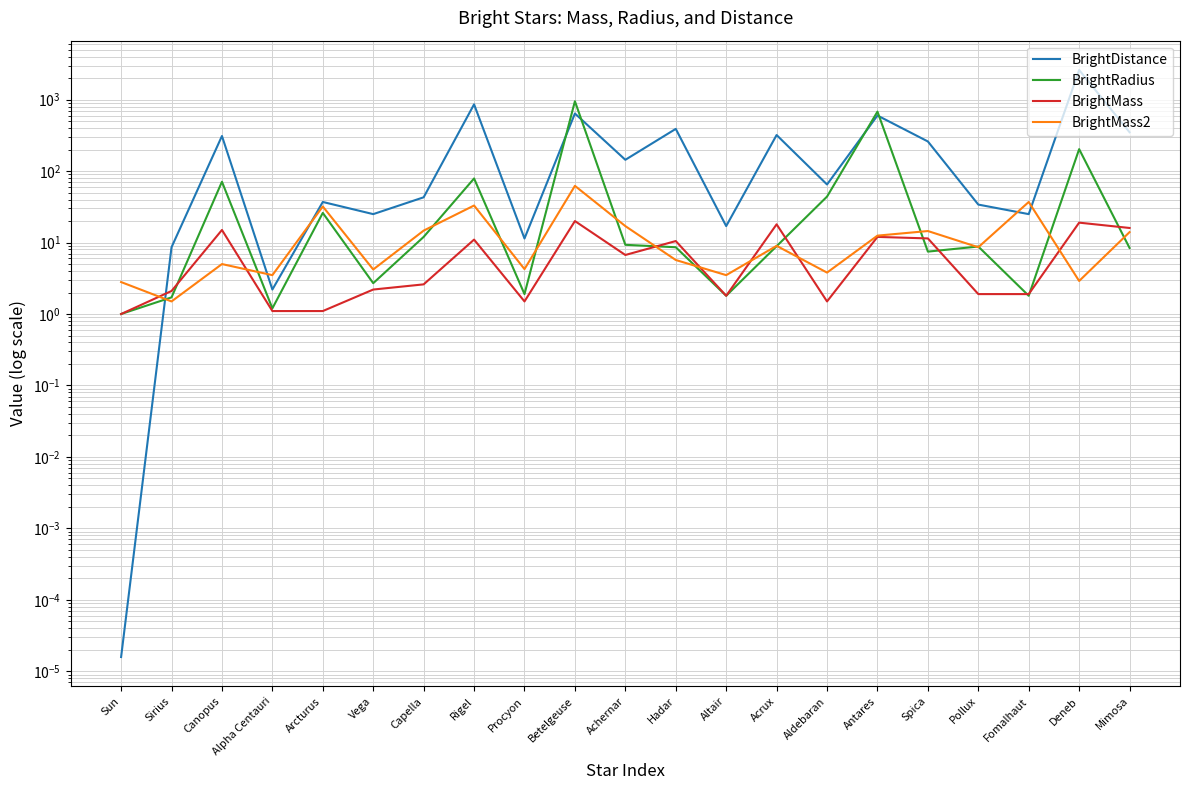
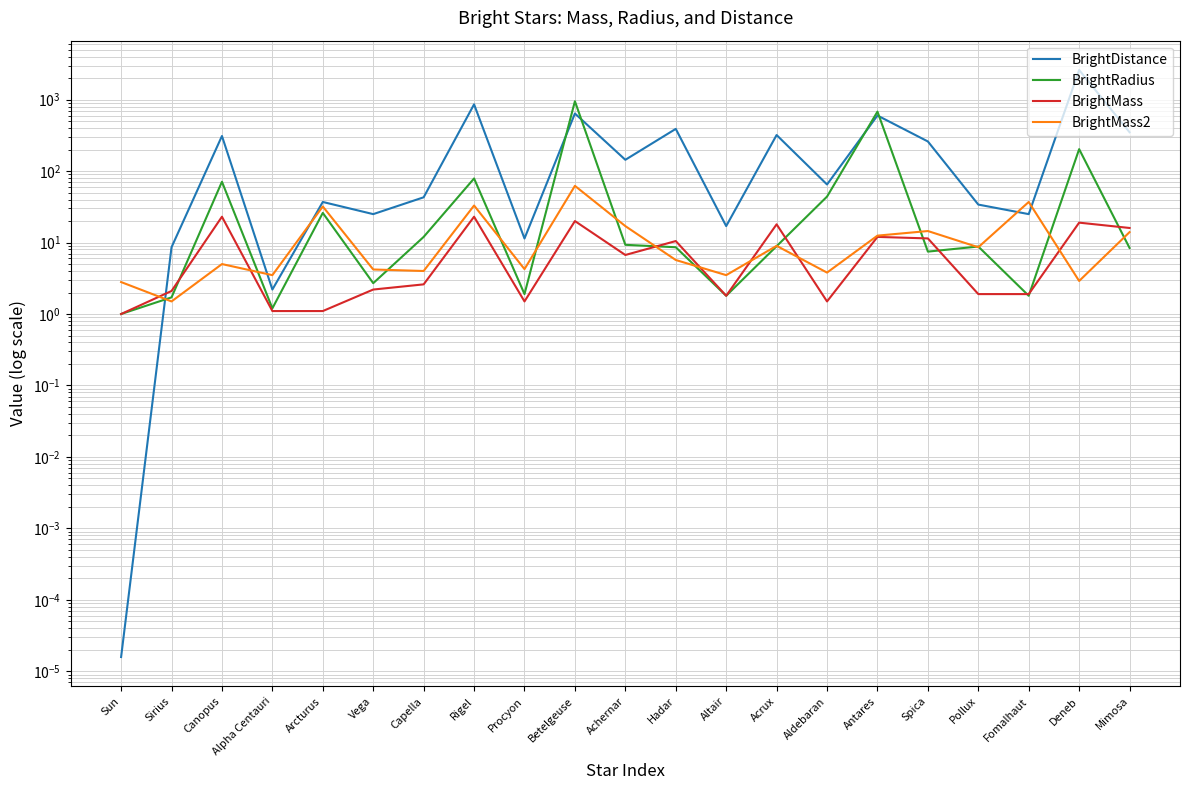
BrightMass, Canopus: 15 -> 23
BrightMass2, Capella: 15 -> 4
BrightMass, Rigel: 11 -> 23
